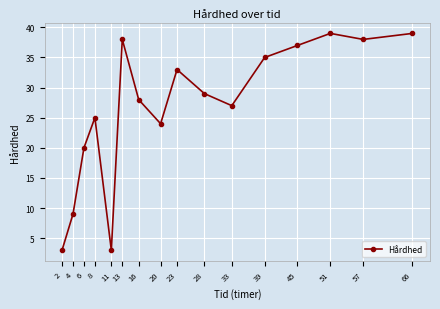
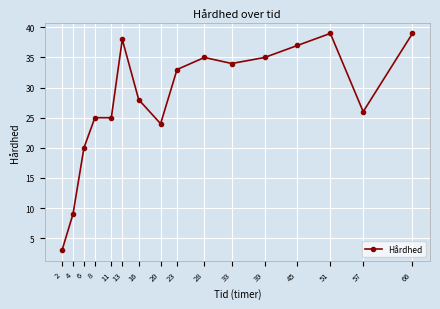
11: 3 -> 25
28: 29 -> 35
33: 27 -> 34
57: 38 -> 26
